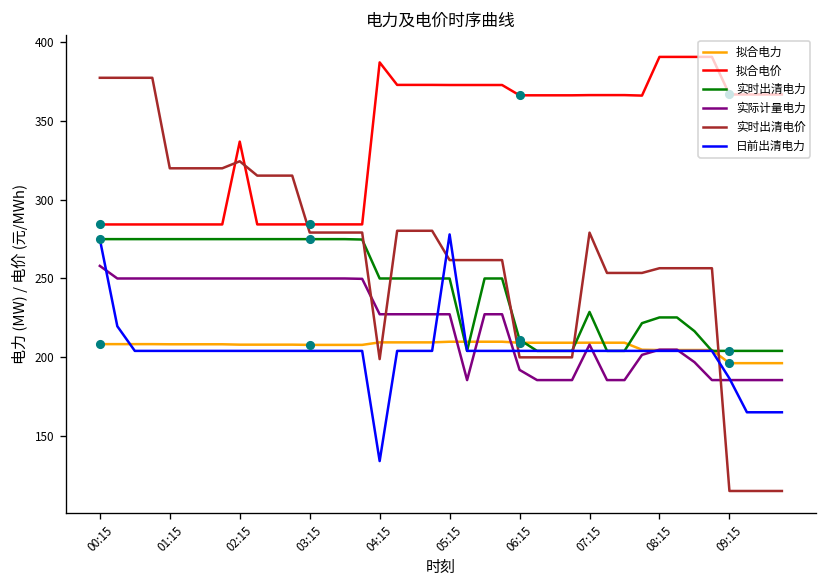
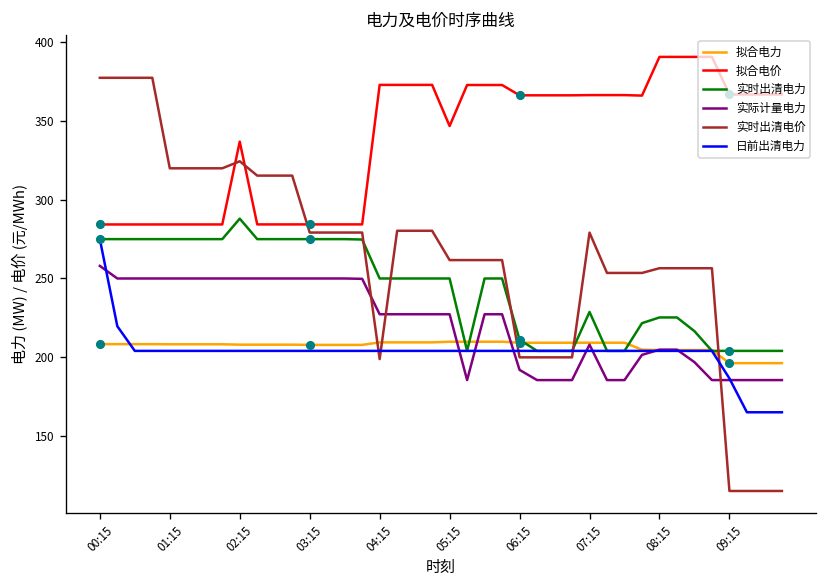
实时出清电力, 02:15: 275 -> 288
拟合电价, 04:15: 387 -> 373
日前出清电力, 04:15: 134 -> 204
拟合电价, 05:15: 373 -> 347
日前出清电力, 05:15: 278 -> 204
